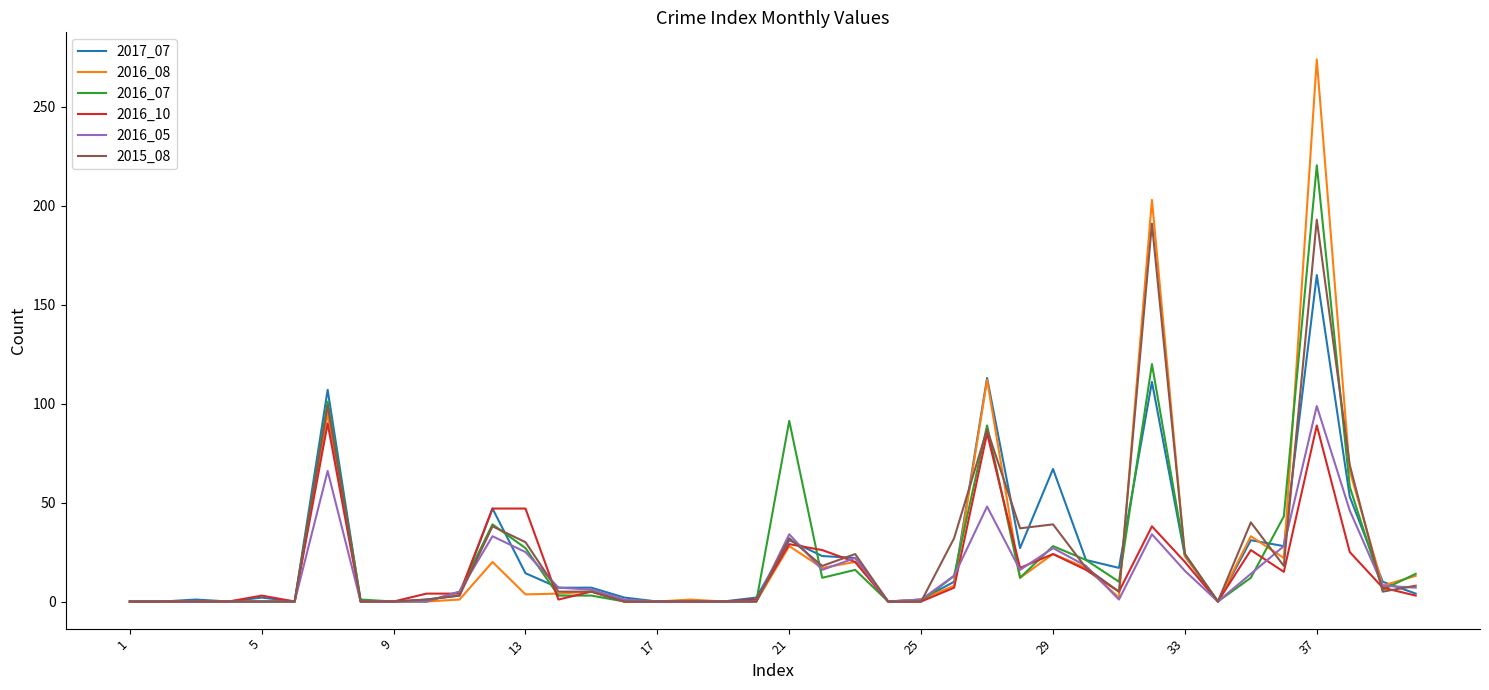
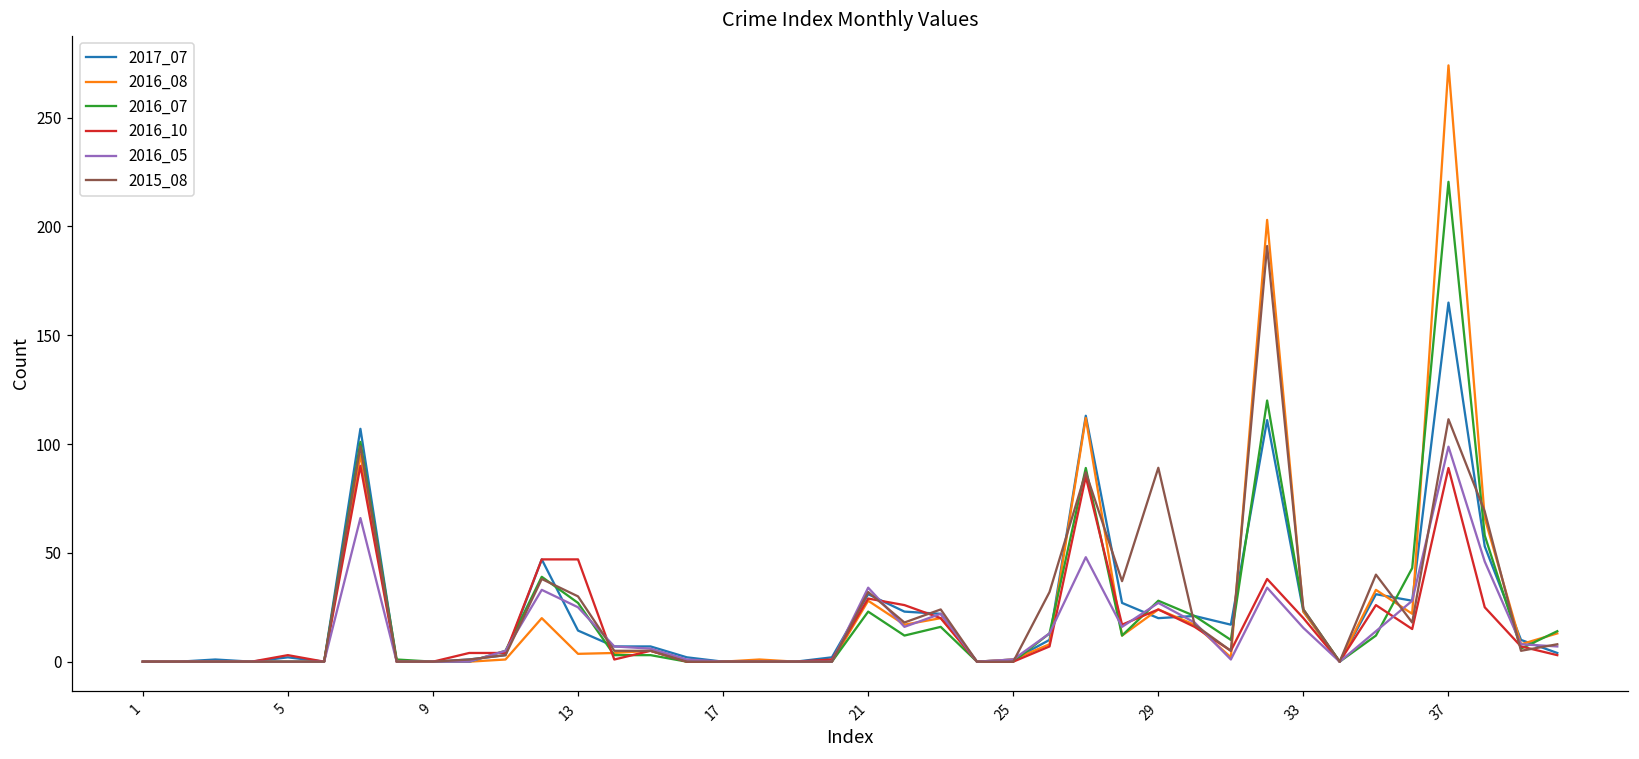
2016_07, 21: 91 -> 23
2017_07, 29: 67 -> 20
2015_08, 29: 39 -> 89
2015_08, 37: 193 -> 111
